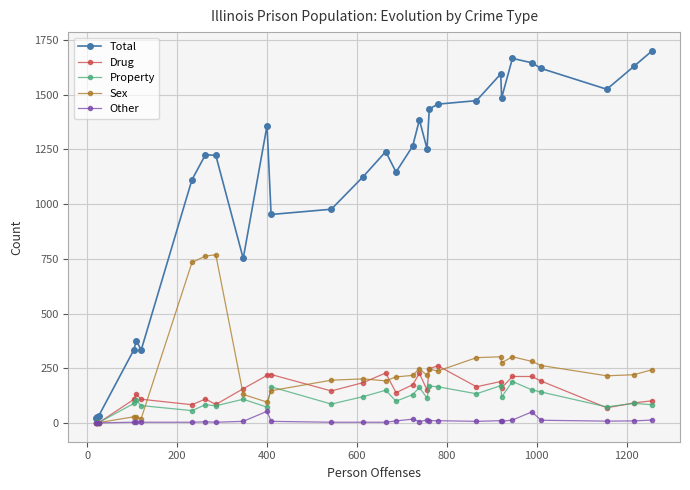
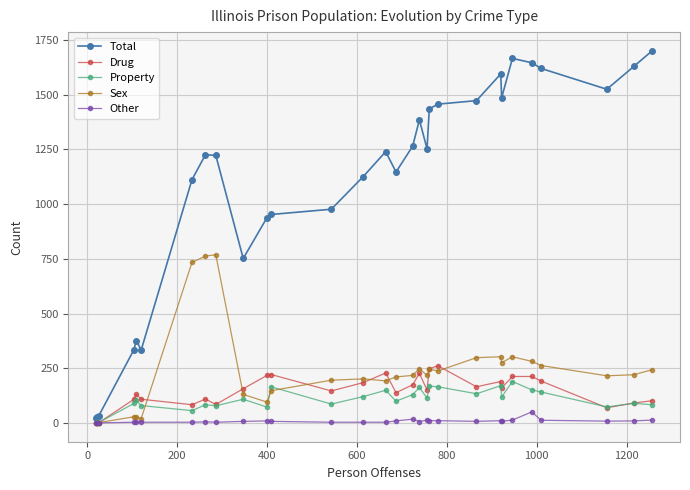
Total, 400: 1360 -> 940
Other, 400: 50 -> 10
